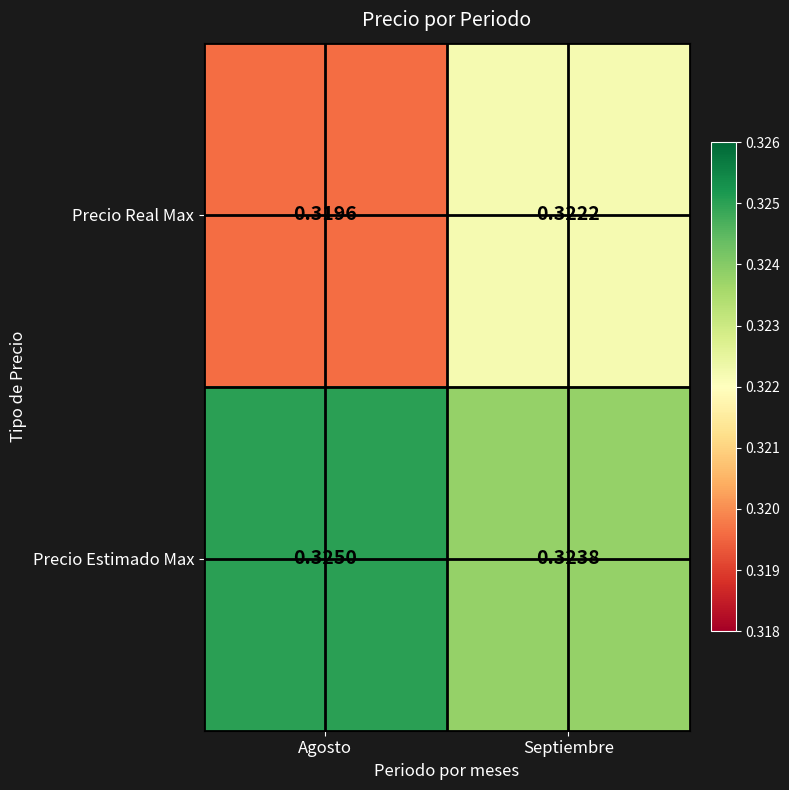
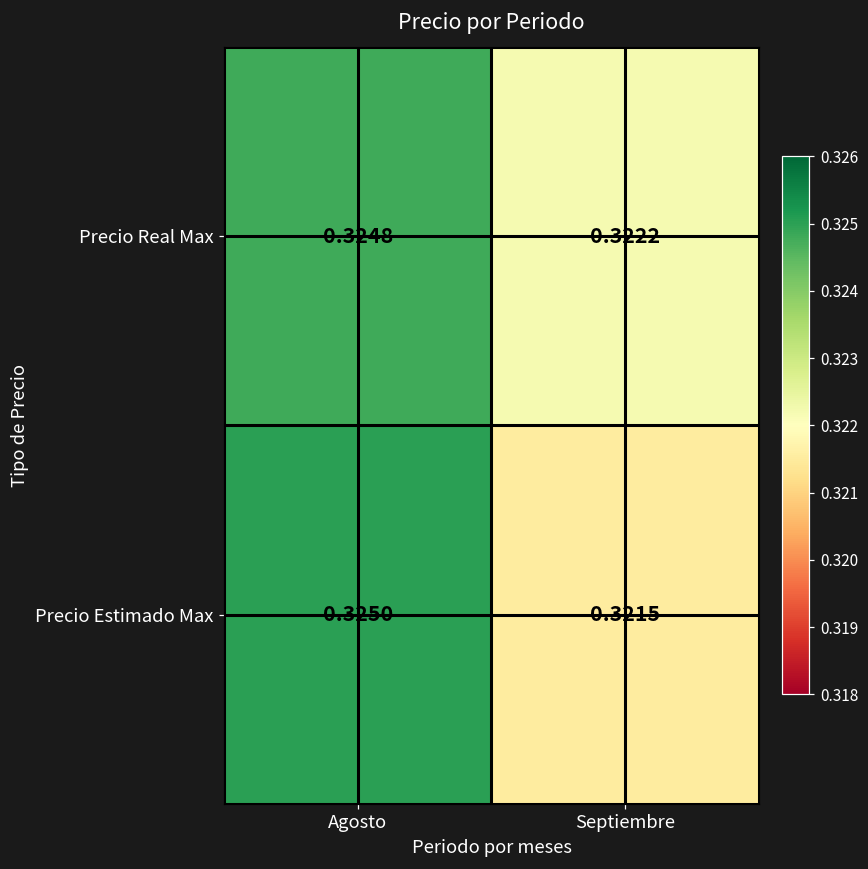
Precio Real Max, Agosto: 0.3196 -> 0.3248
Precio Estimado Max, Septiembre: 0.3238 -> 0.3215
